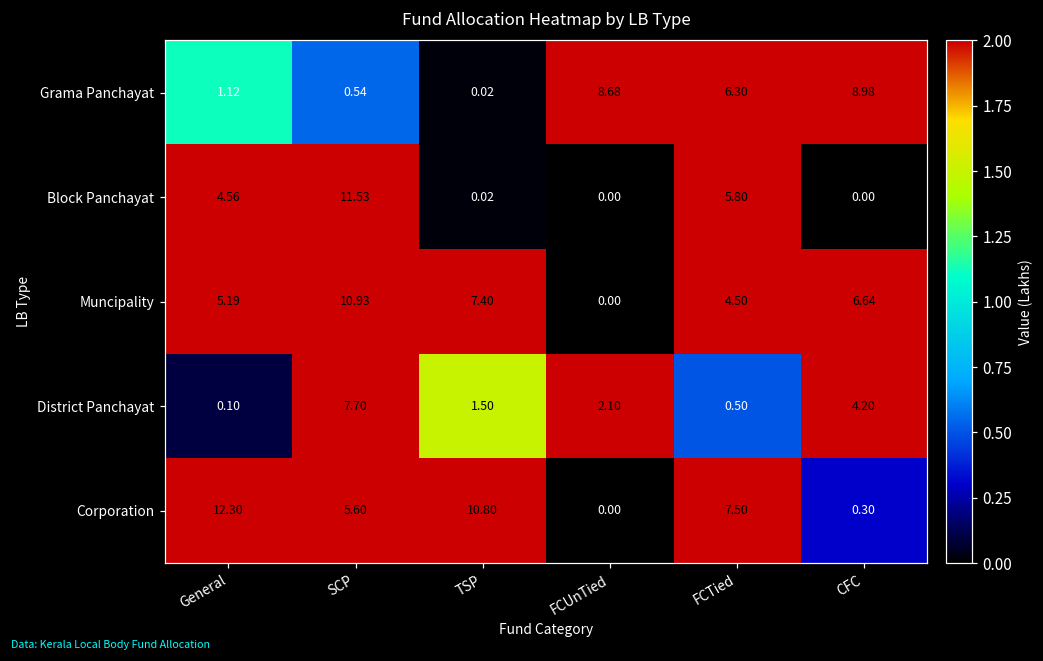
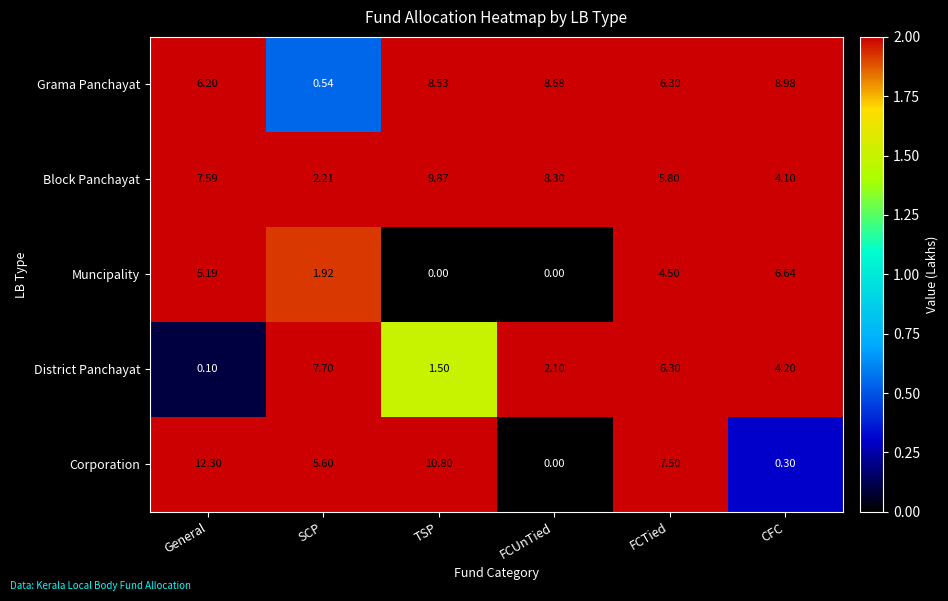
Grama Panchayat, General: 1.12 -> 6.20
Grama Panchayat, TSP: 0.02 -> 8.53
Block Panchayat, General: 4.56 -> 7.59
Block Panchayat, SCP: 11.53 -> 2.21
Block Panchayat, TSP: 0.02 -> 9.87
Block Panchayat, FCUnTied: 0.00 -> 8.30
Block Panchayat, CFC: 0.00 -> 4.10
Muncipality, SCP: 10.93 -> 1.92
Muncipality, TSP: 7.40 -> 0.00
District Panchayat, FCTied: 0.50 -> 6.30
